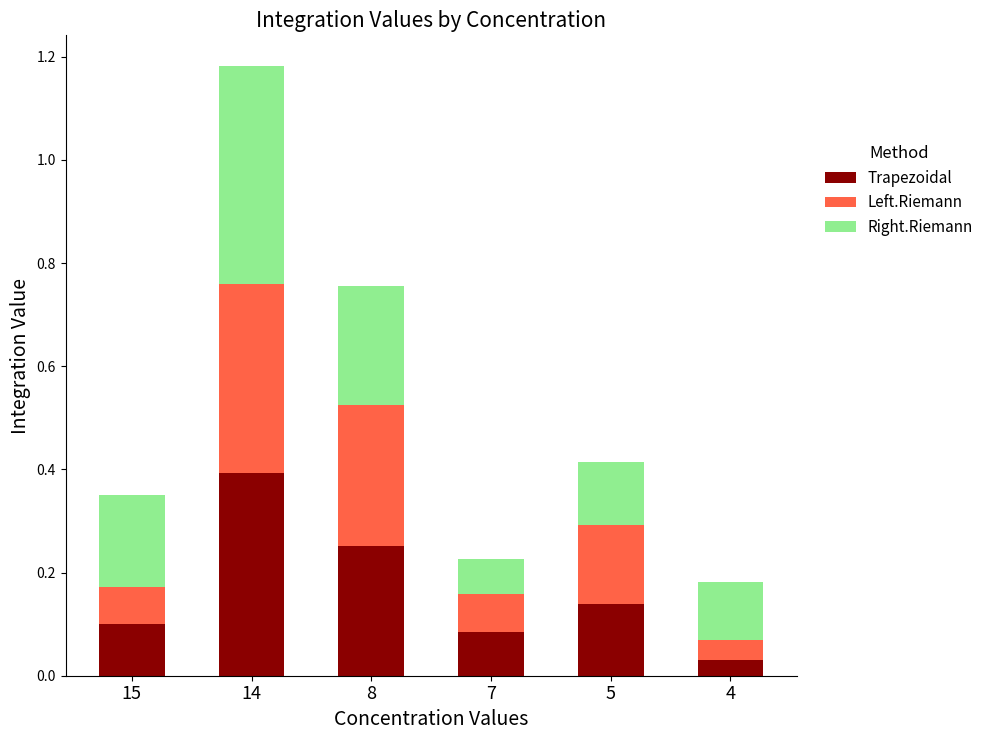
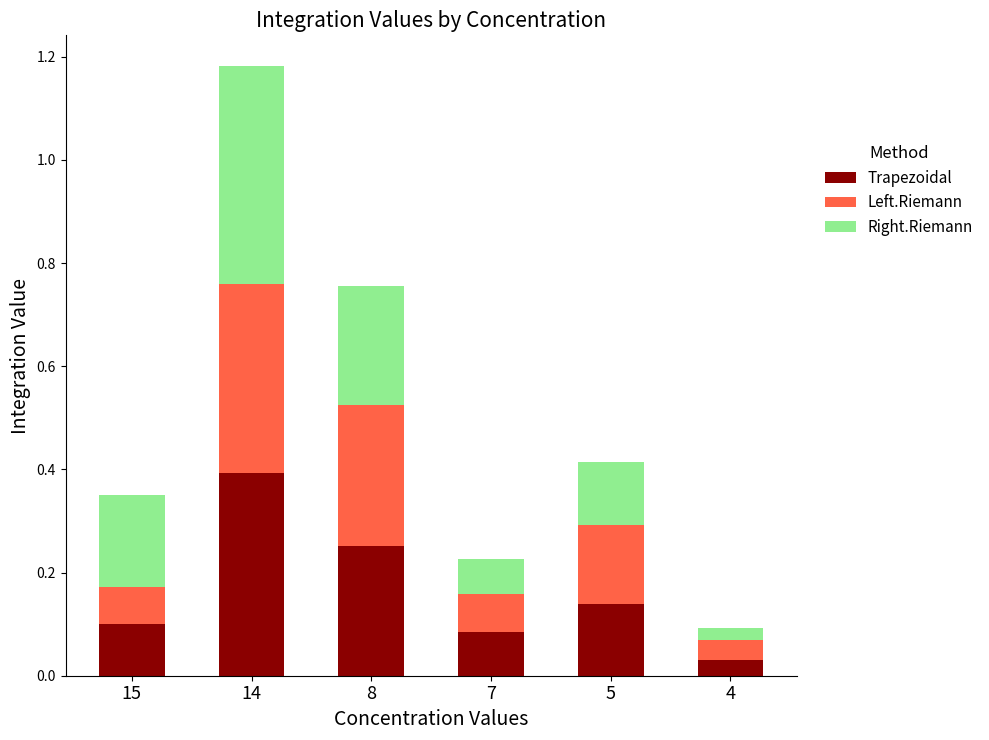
Right.Riemann, 4: 0.11 -> 0.02
